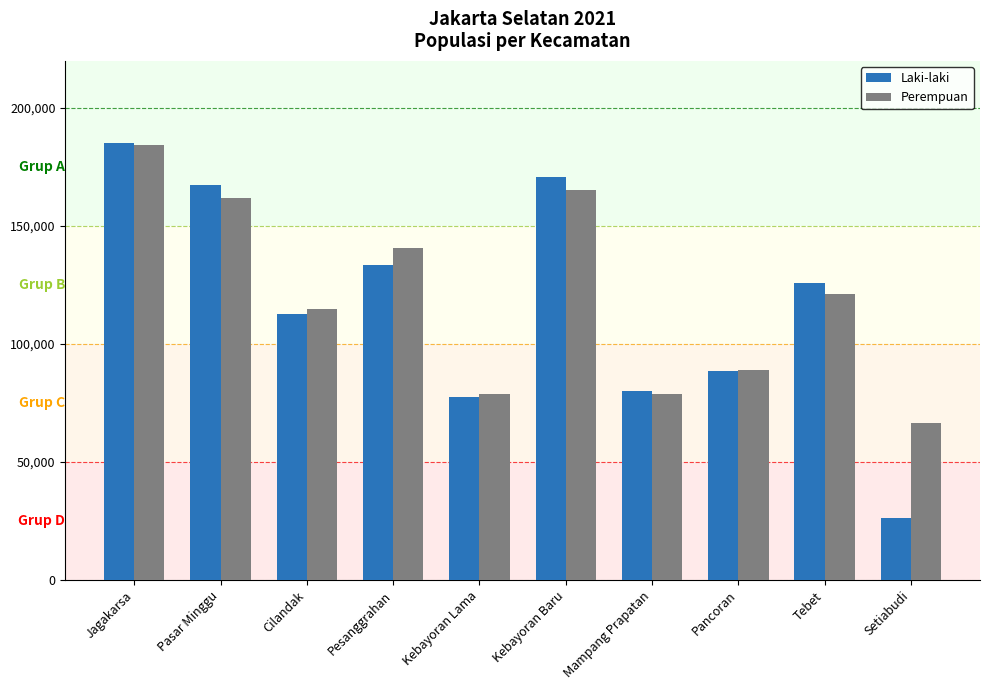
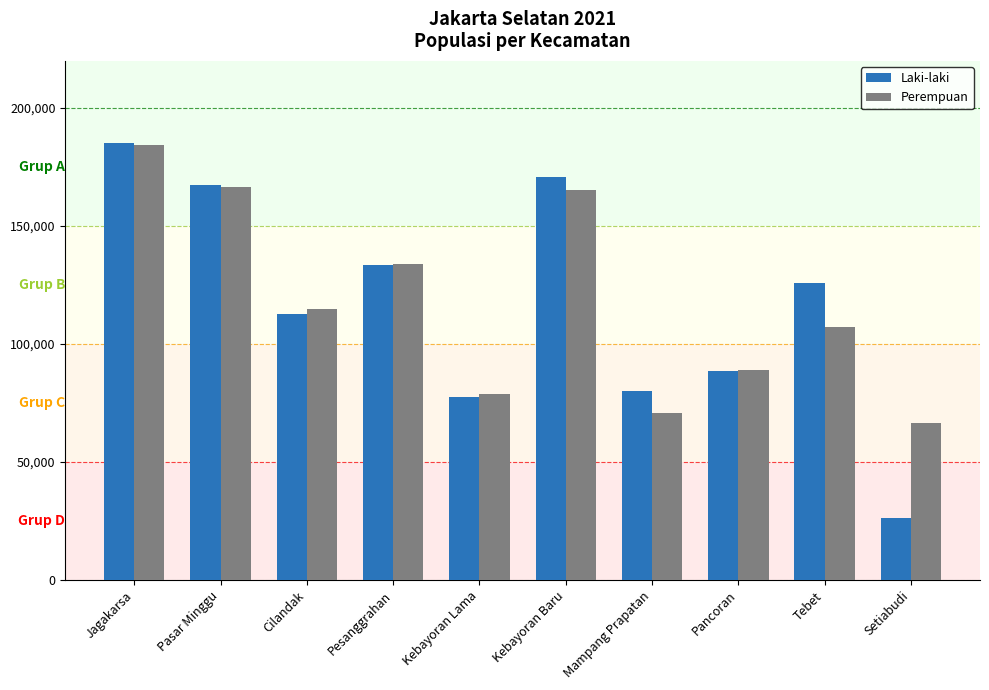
Perempuan, Pasar Minggu: 162,000 -> 167,000
Perempuan, Pesanggrahan: 141,000 -> 134,000
Perempuan, Mampang Prapatan: 79,000 -> 71,000
Perempuan, Tebet: 121,000 -> 107,000
